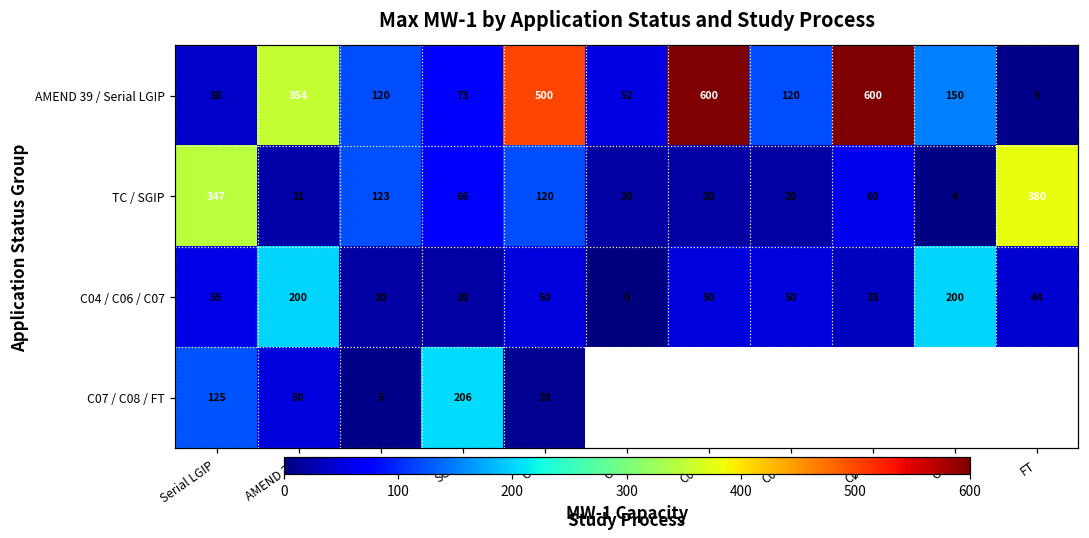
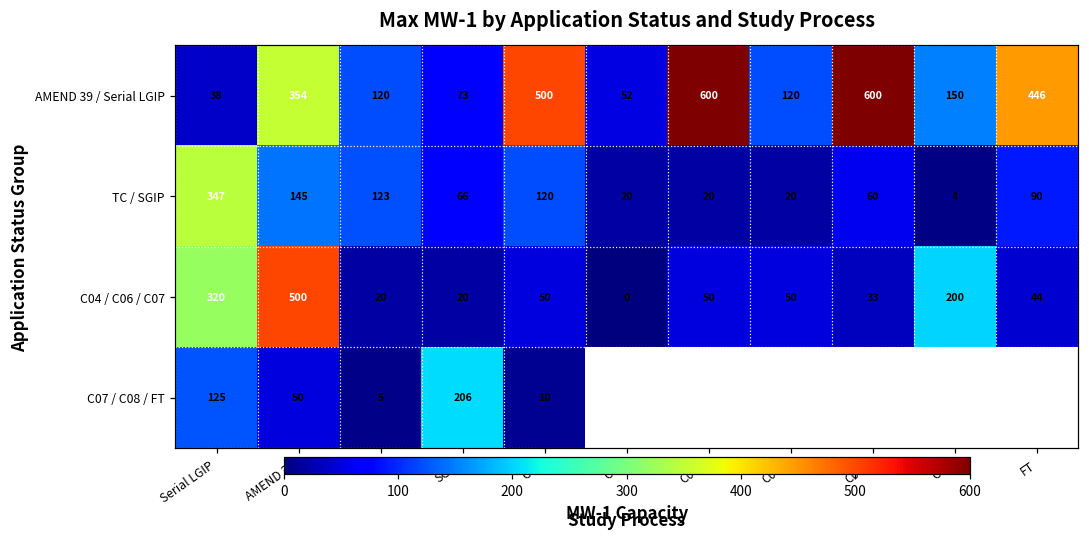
AMEND 39 / Serial LGIP, FT: 5 -> 446
TC / SGIP, AMEND 39: 21 -> 145
TC / SGIP, FT: 380 -> 90
C04 / C06 / C07, Serial LGIP: 55 -> 320
C04 / C06 / C07, AMEND 39: 200 -> 500
